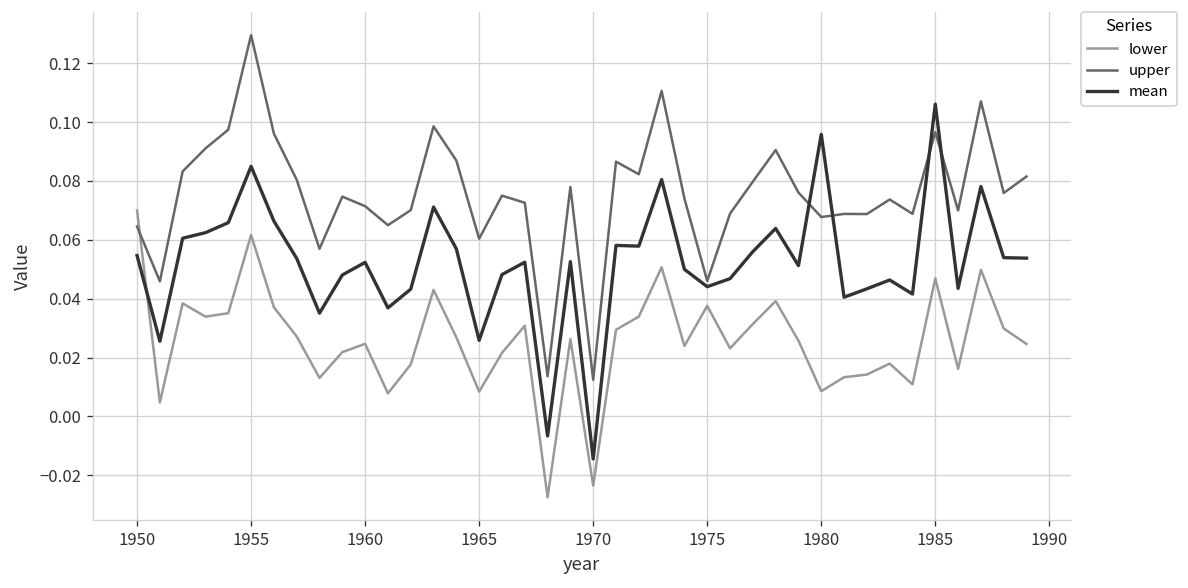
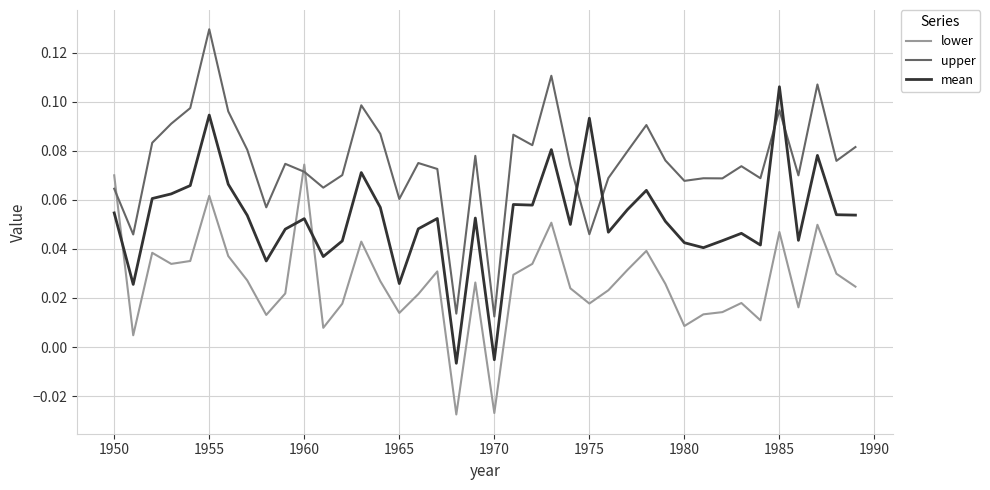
mean, 1955: 0.085 -> 0.095
lower, 1960: 0.025 -> 0.074
lower, 1965: 0.008 -> 0.014
lower, 1970: -0.024 -> -0.027
mean, 1970: -0.014 -> -0.005
lower, 1975: 0.038 -> 0.018
mean, 1975: 0.044 -> 0.093
mean, 1980: 0.096 -> 0.043
